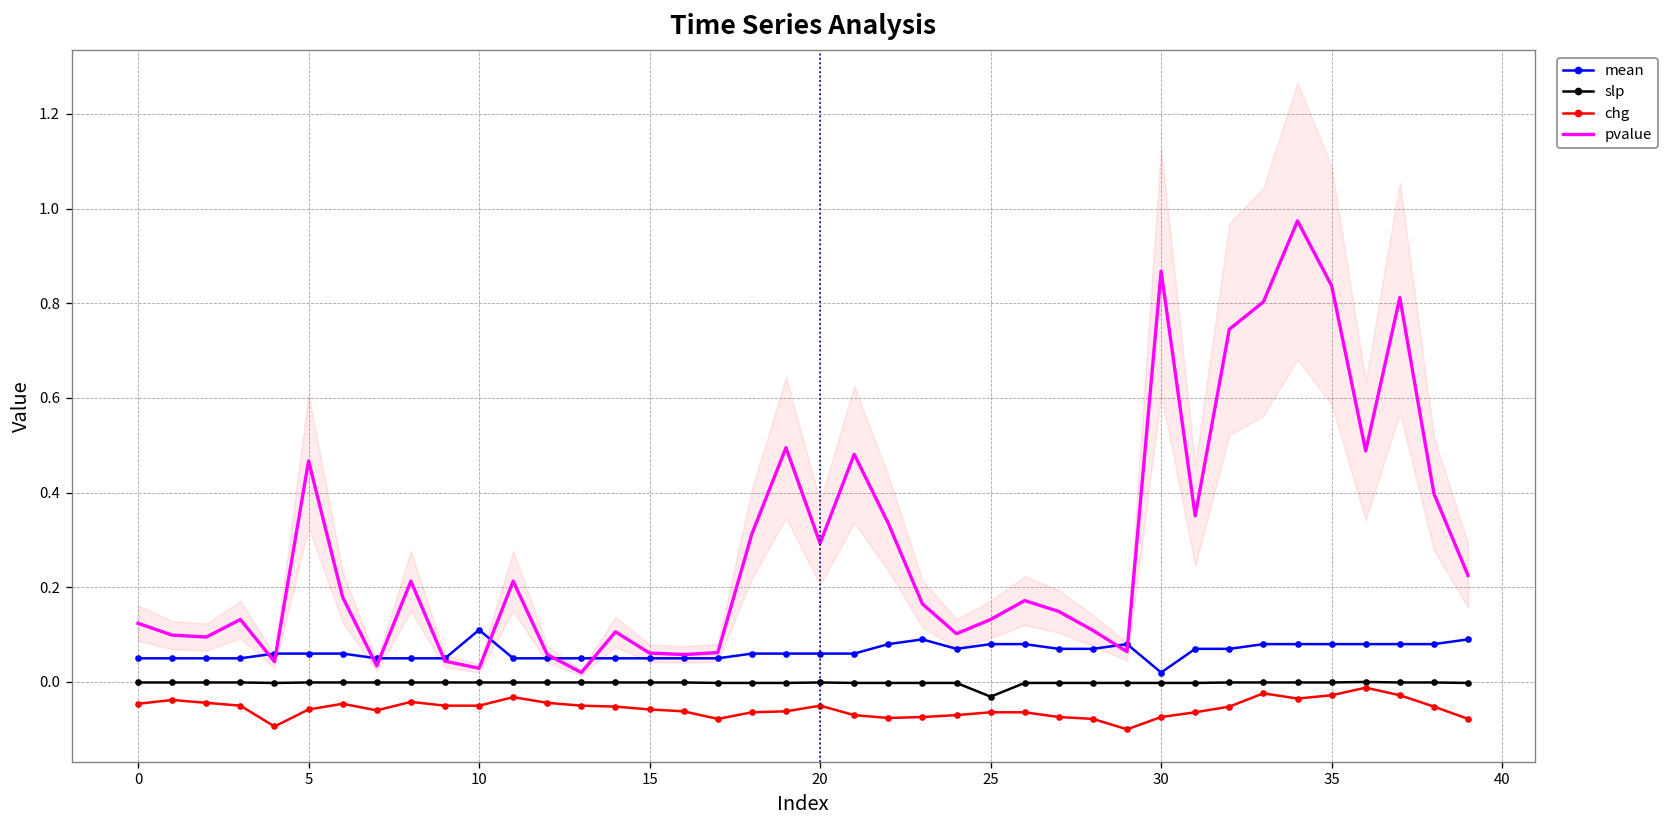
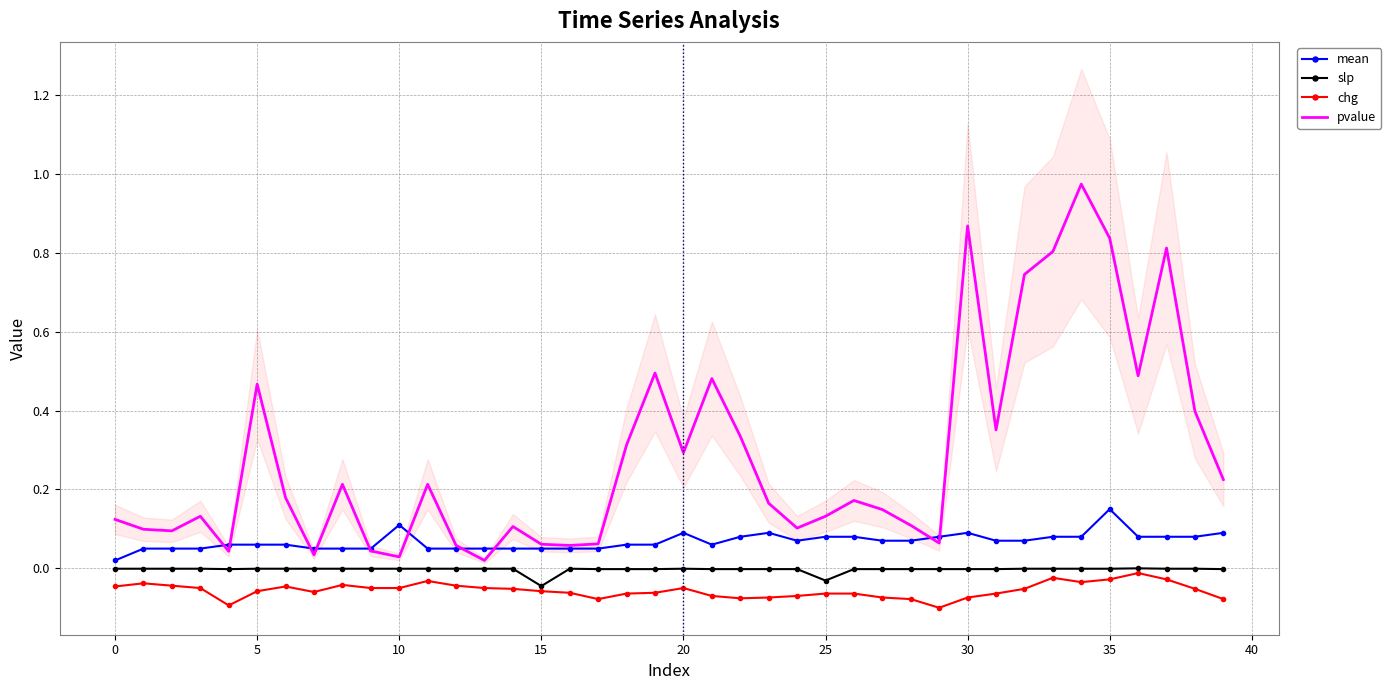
mean, 0: 0.05 -> 0.02
slp, 15: 0.00 -> -0.05
mean, 20: 0.06 -> 0.09
mean, 30: 0.02 -> 0.09
mean, 35: 0.08 -> 0.15
